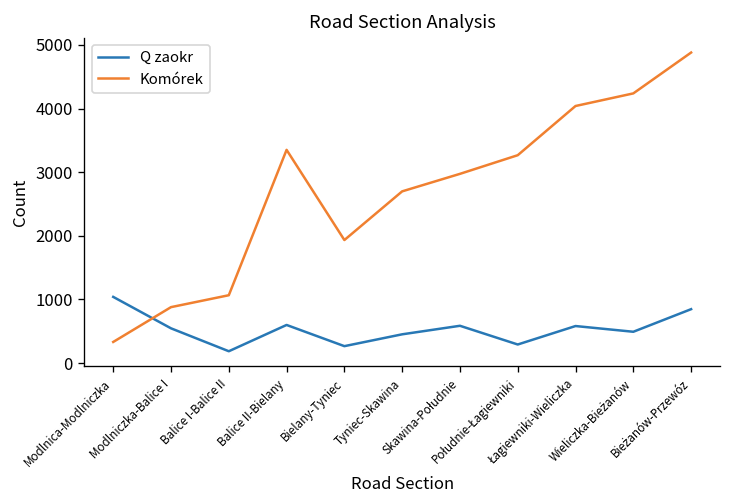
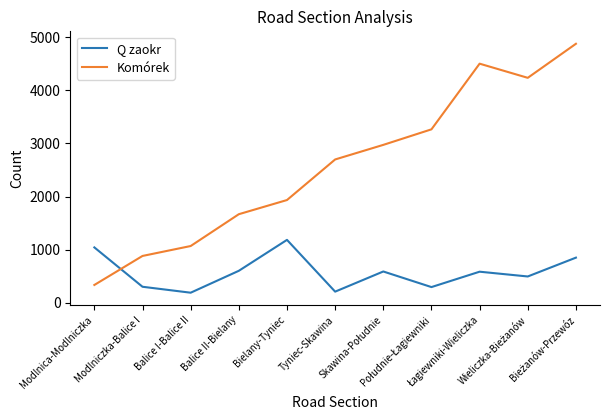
Q zaokr, Modlniczka-Balice I: 500 -> 300
Komórek, Balice II-Bielany: 3400 -> 1700
Q zaokr, Bielany-Tyniec: 300 -> 1200
Q zaokr, Tyniec-Skawina: 500 -> 200
Komórek, Łagiewniki-Wieliczka: 4000 -> 4500
